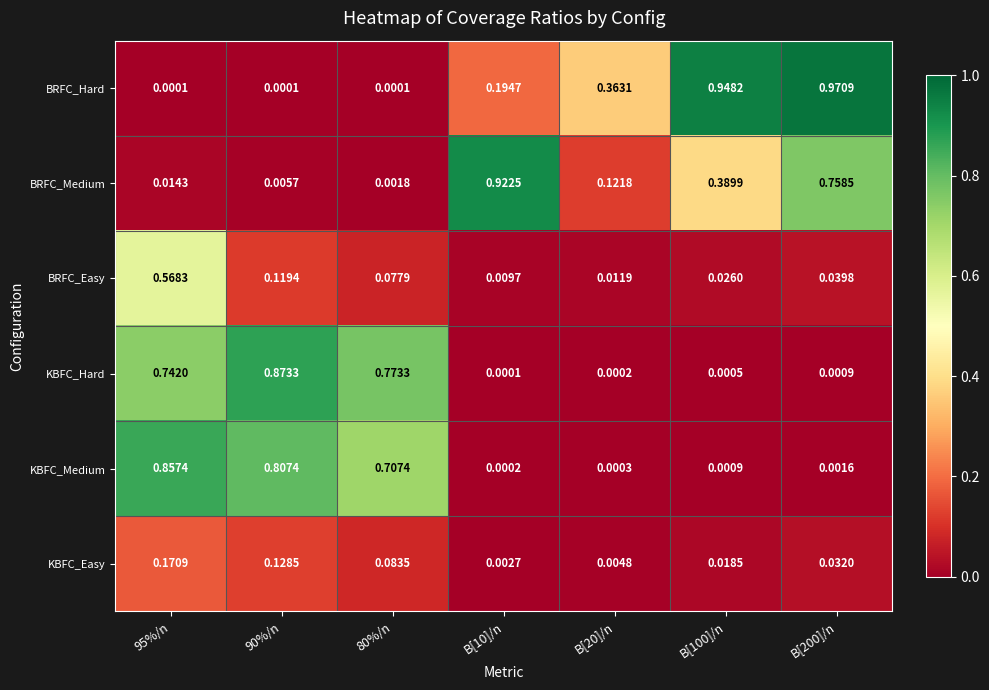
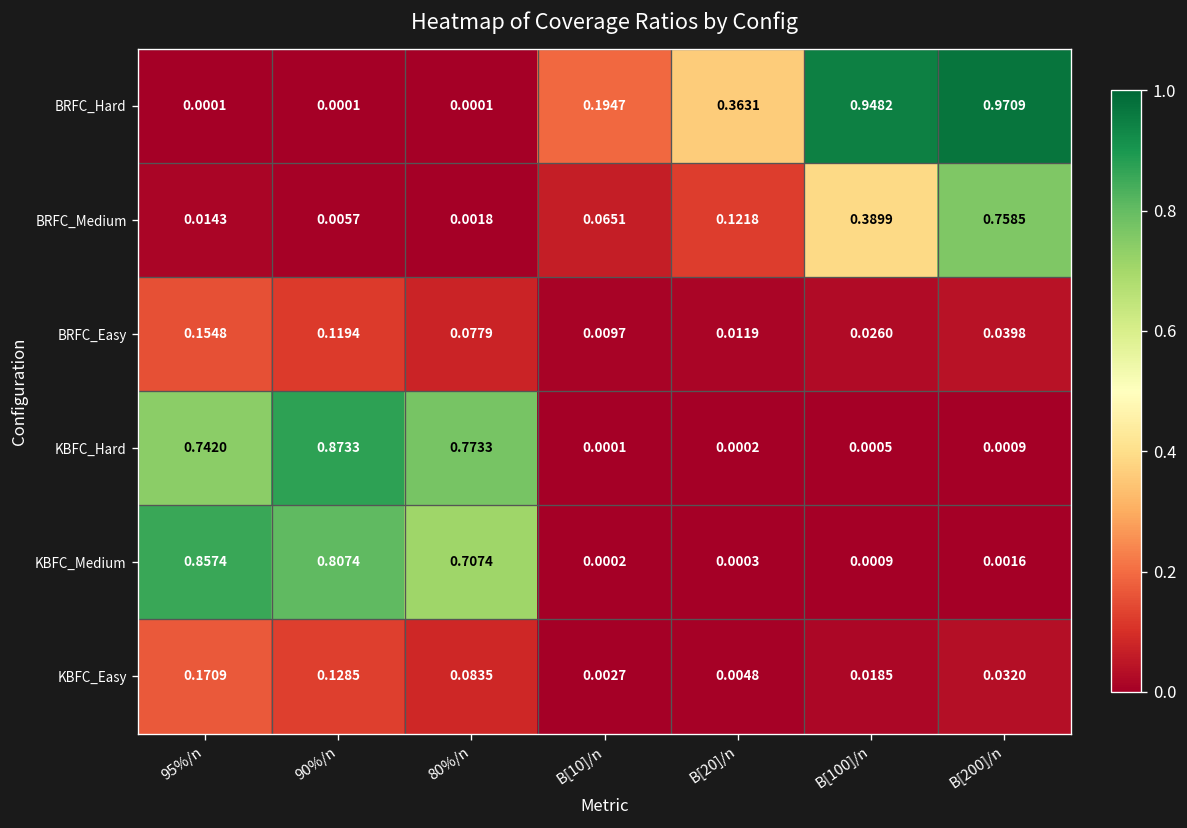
BRFC_Medium, B[10]/n: 0.9225 -> 0.0651
BRFC_Easy, 95%/n: 0.5683 -> 0.1548
